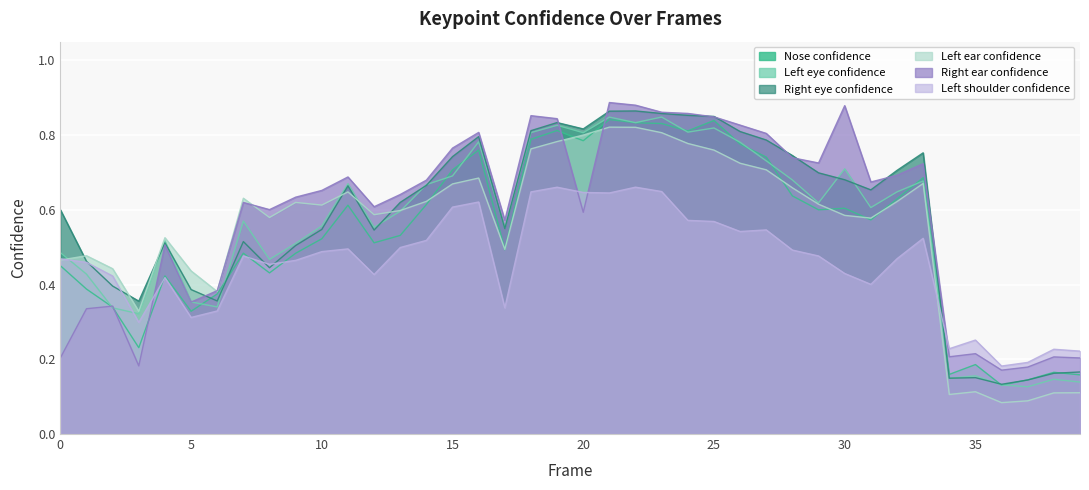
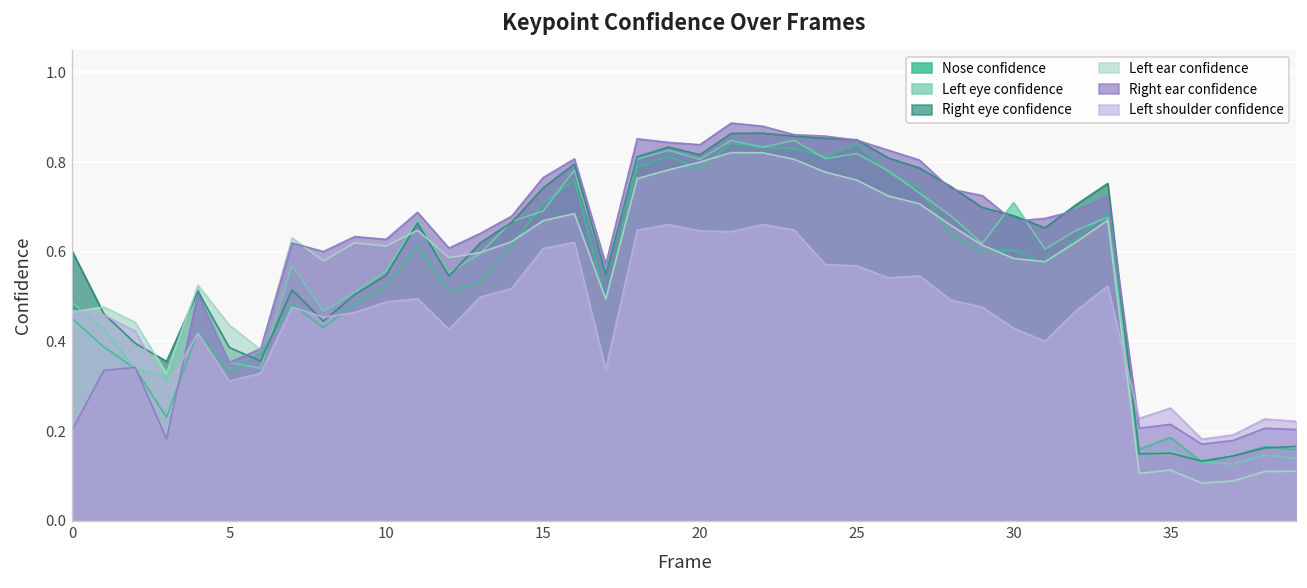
Right ear confidence, 10: 0.65 -> 0.63
Right ear confidence, 20: 0.59 -> 0.84
Right ear confidence, 30: 0.88 -> 0.67
